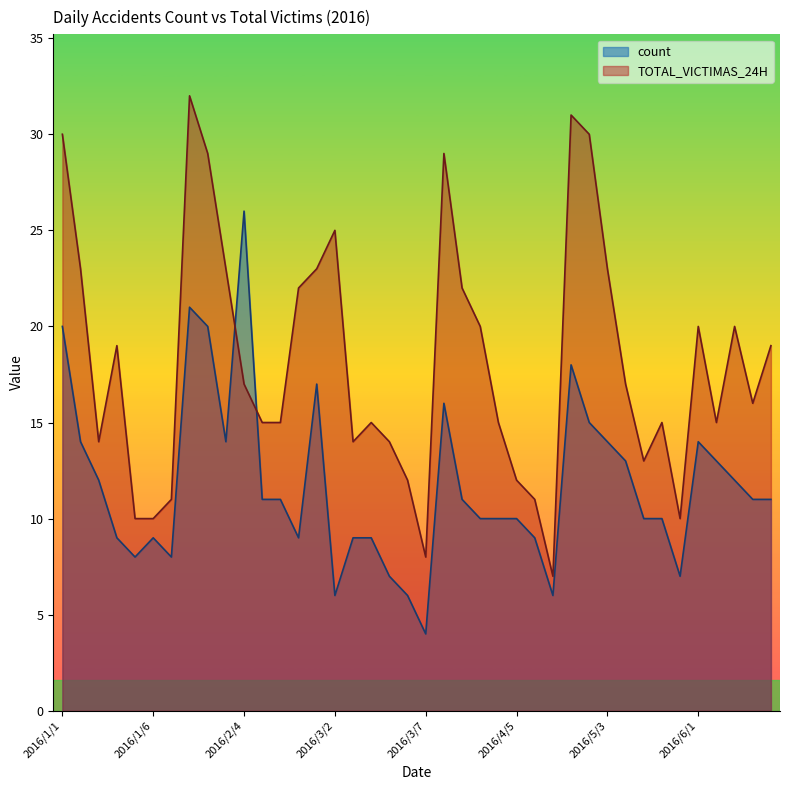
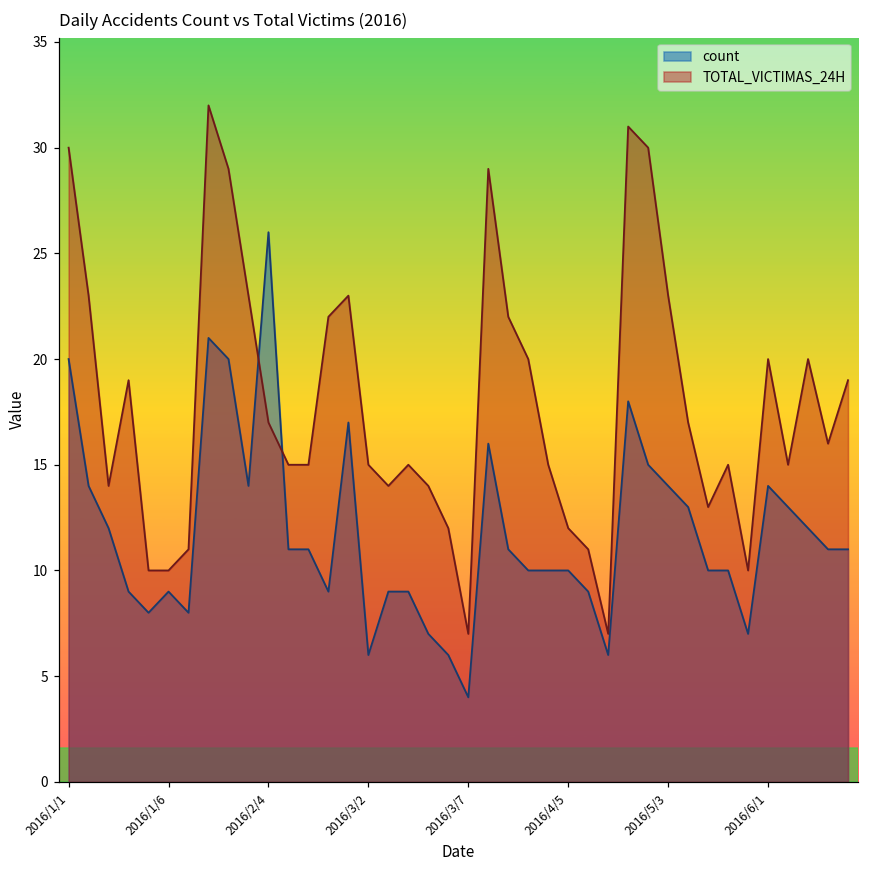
TOTAL_VICTIMAS_24H, 2016/3/2: 25 -> 15
TOTAL_VICTIMAS_24H, 2016/3/7: 8 -> 7
